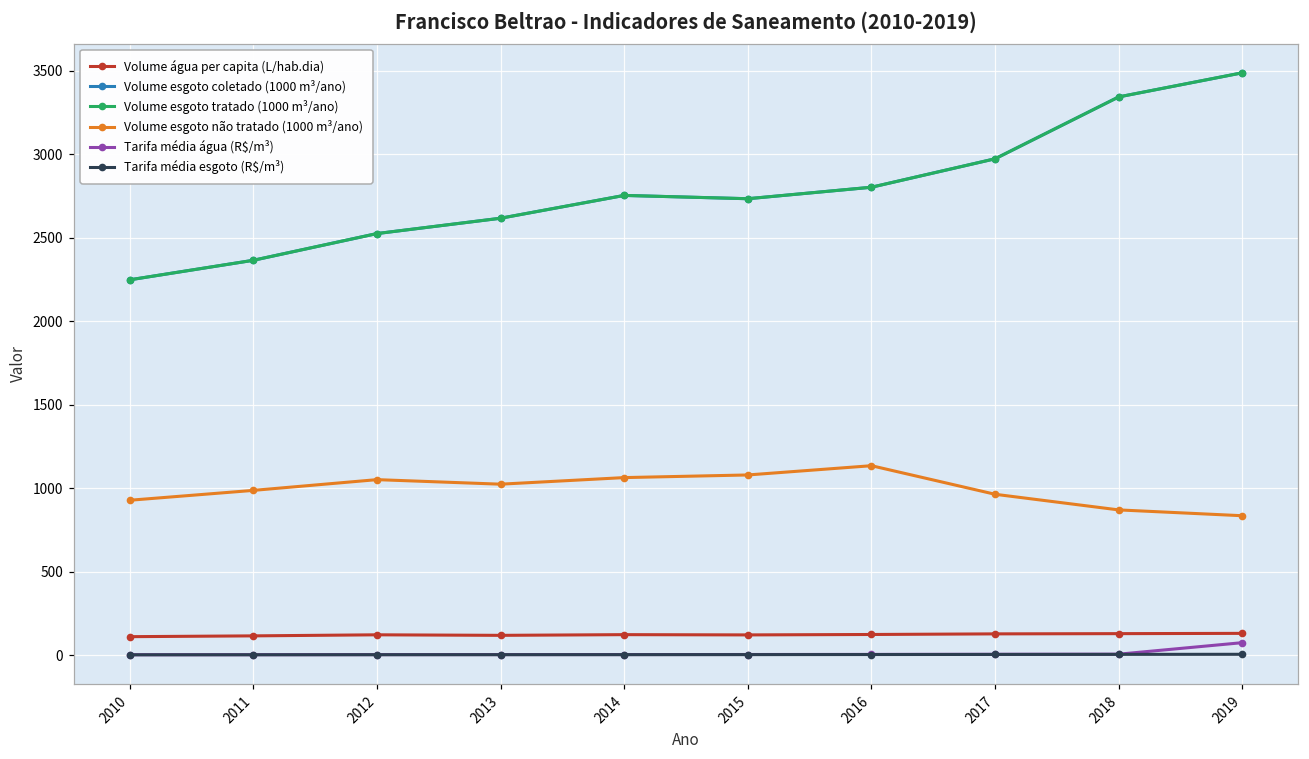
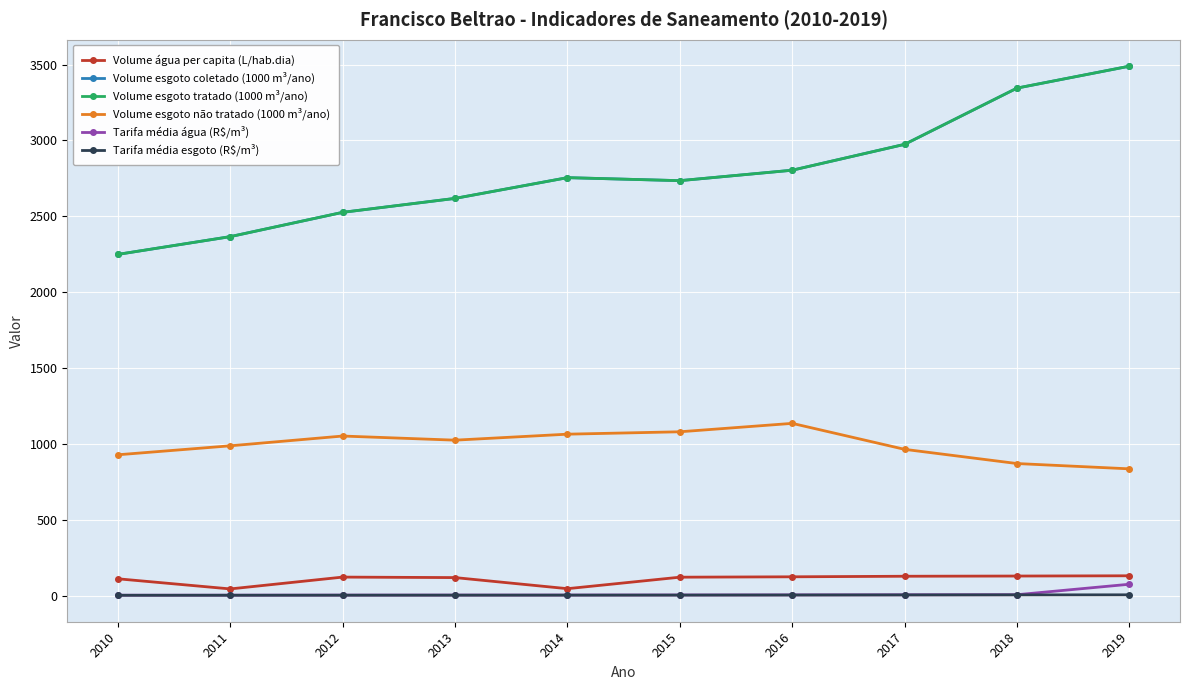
Volume água per capita (L/hab.dia), 2011: 120 -> 40
Volume água per capita (L/hab.dia), 2014: 120 -> 50
